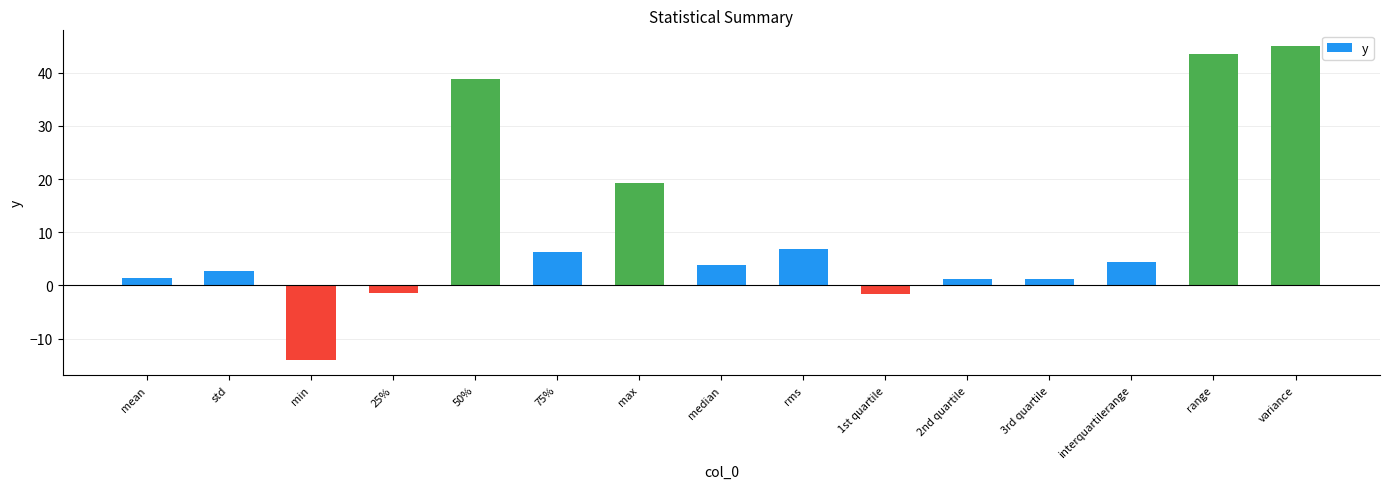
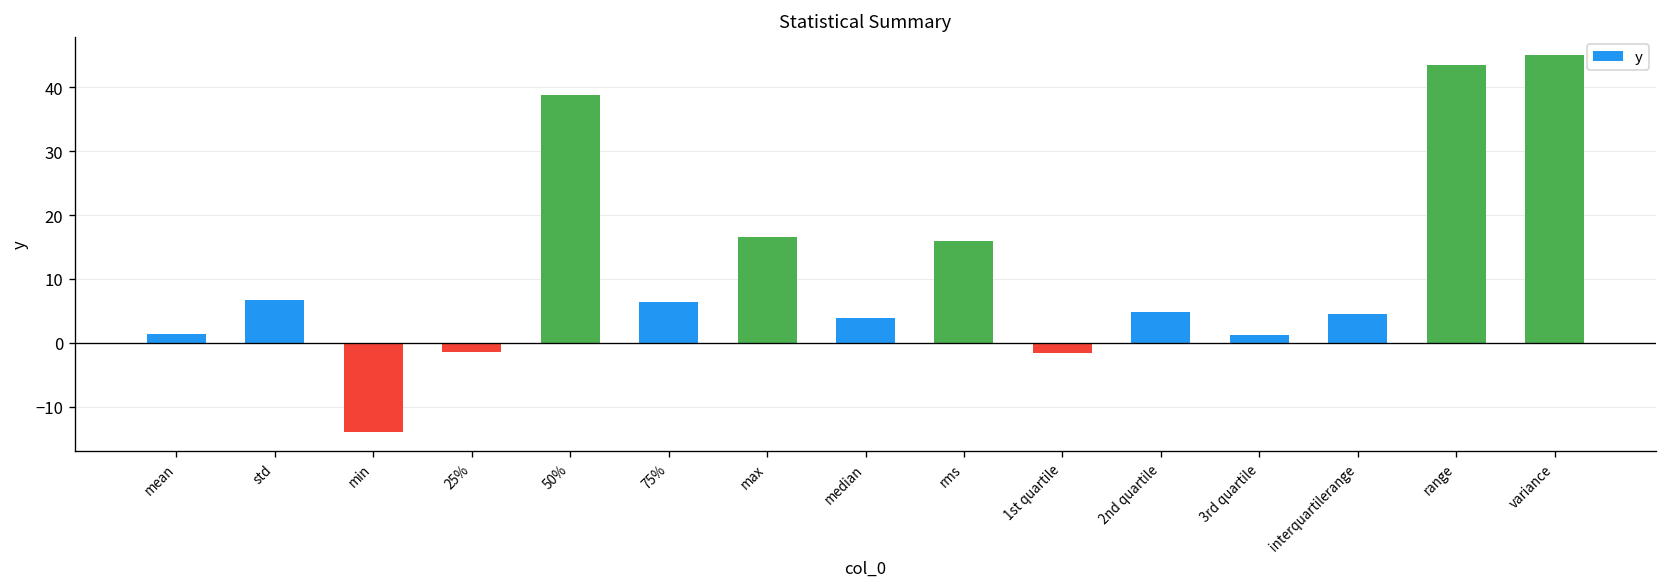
std: 3 -> 7
max: 19 -> 17
rms: 7 -> 16
2nd quartile: 1 -> 5
